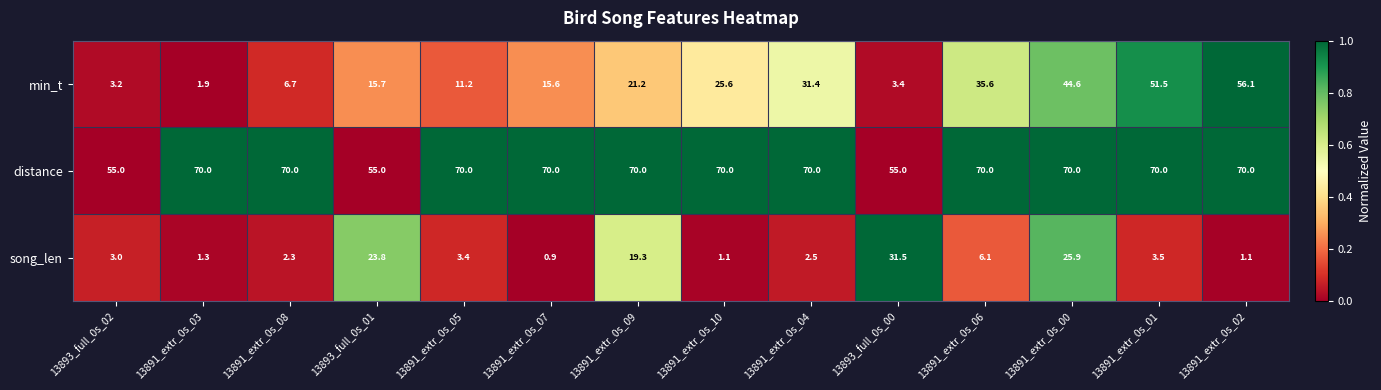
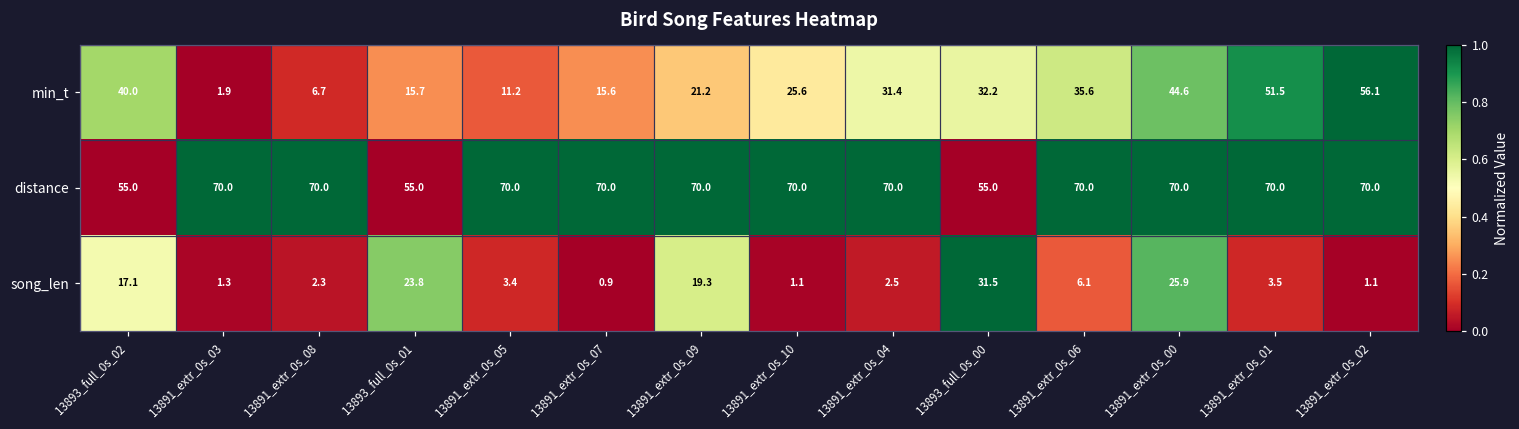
min_t, 13893_full_0s_02: 3.2 -> 40.0
min_t, 13893_full_0s_00: 3.4 -> 32.2
song_len, 13893_full_0s_02: 3.0 -> 17.1
